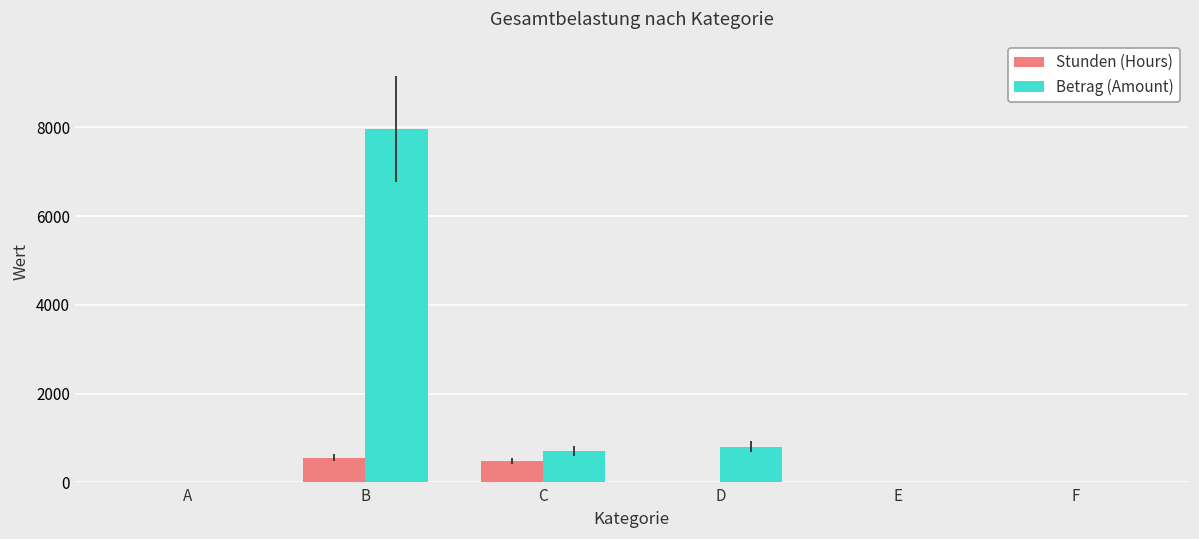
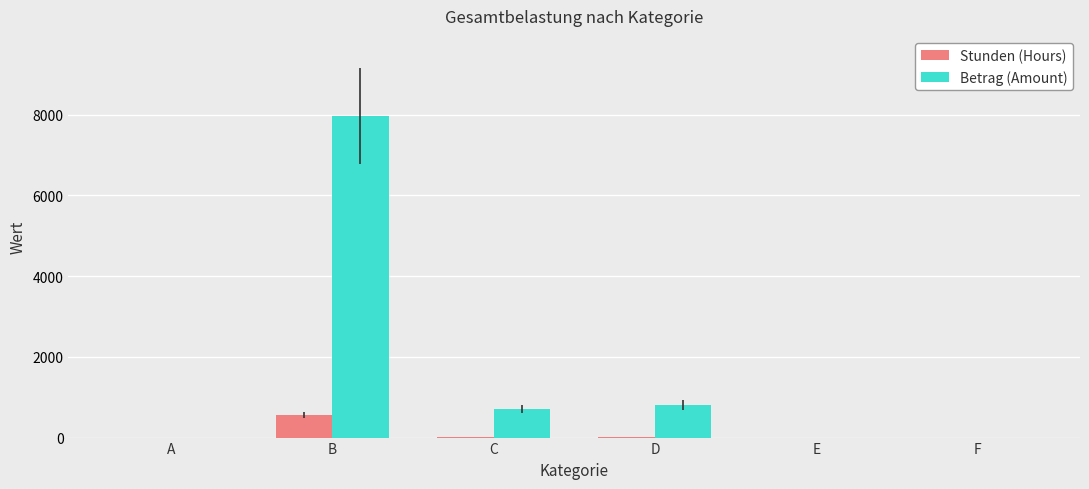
Stunden (Hours), C: 500 -> 0
